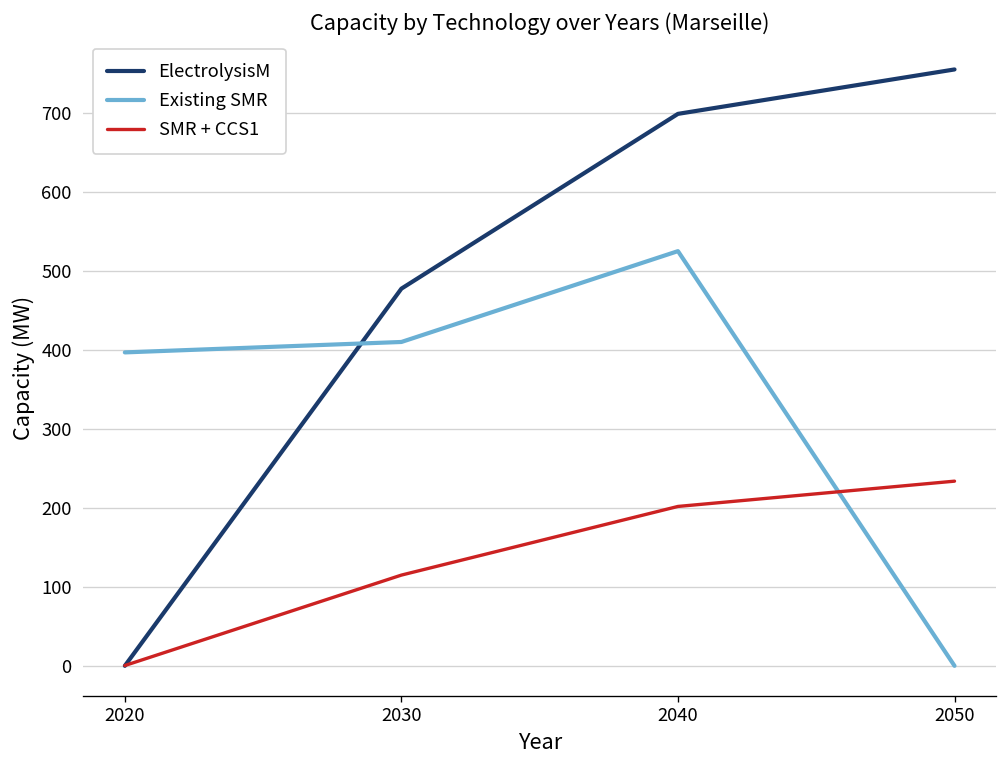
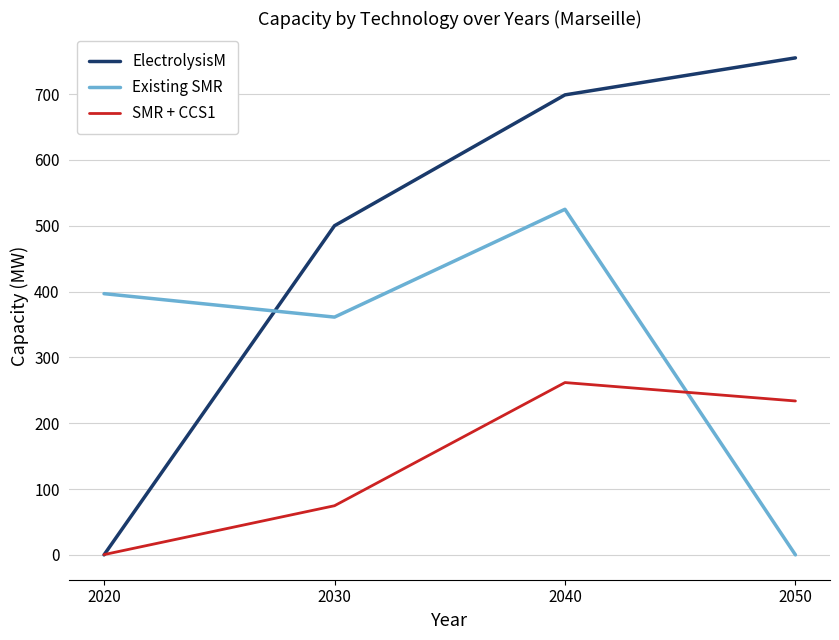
ElectrolysisM, 2030: 480 -> 500
Existing SMR, 2030: 410 -> 360
SMR + CCS1, 2030: 110 -> 70
SMR + CCS1, 2040: 200 -> 260
